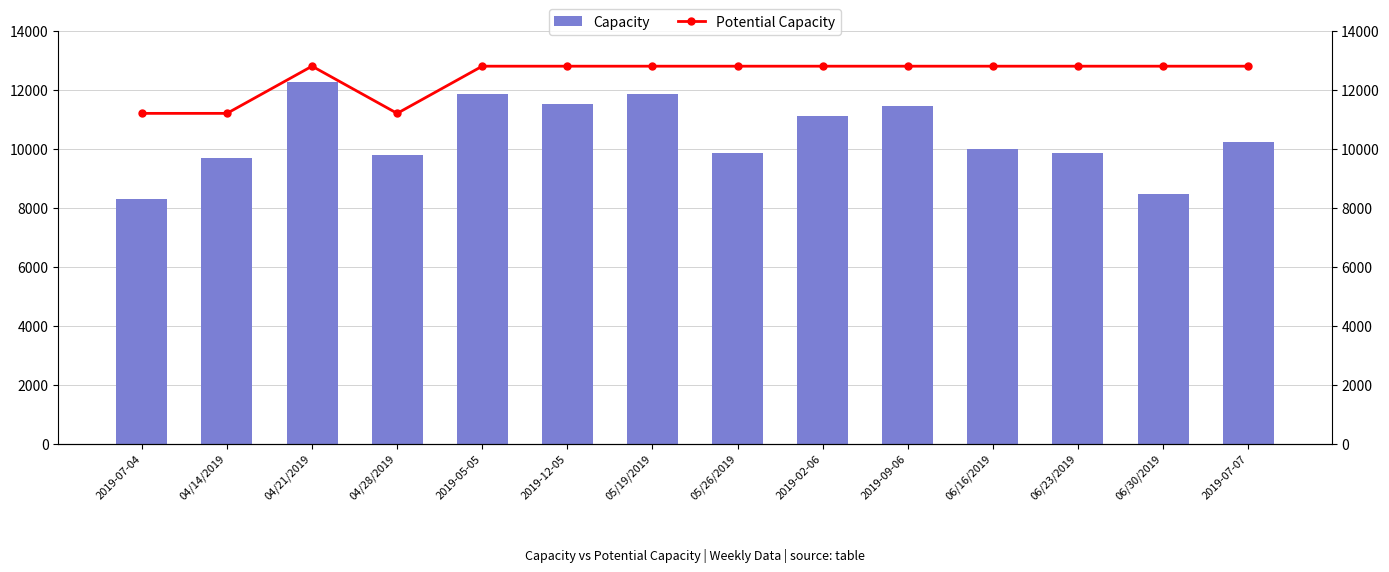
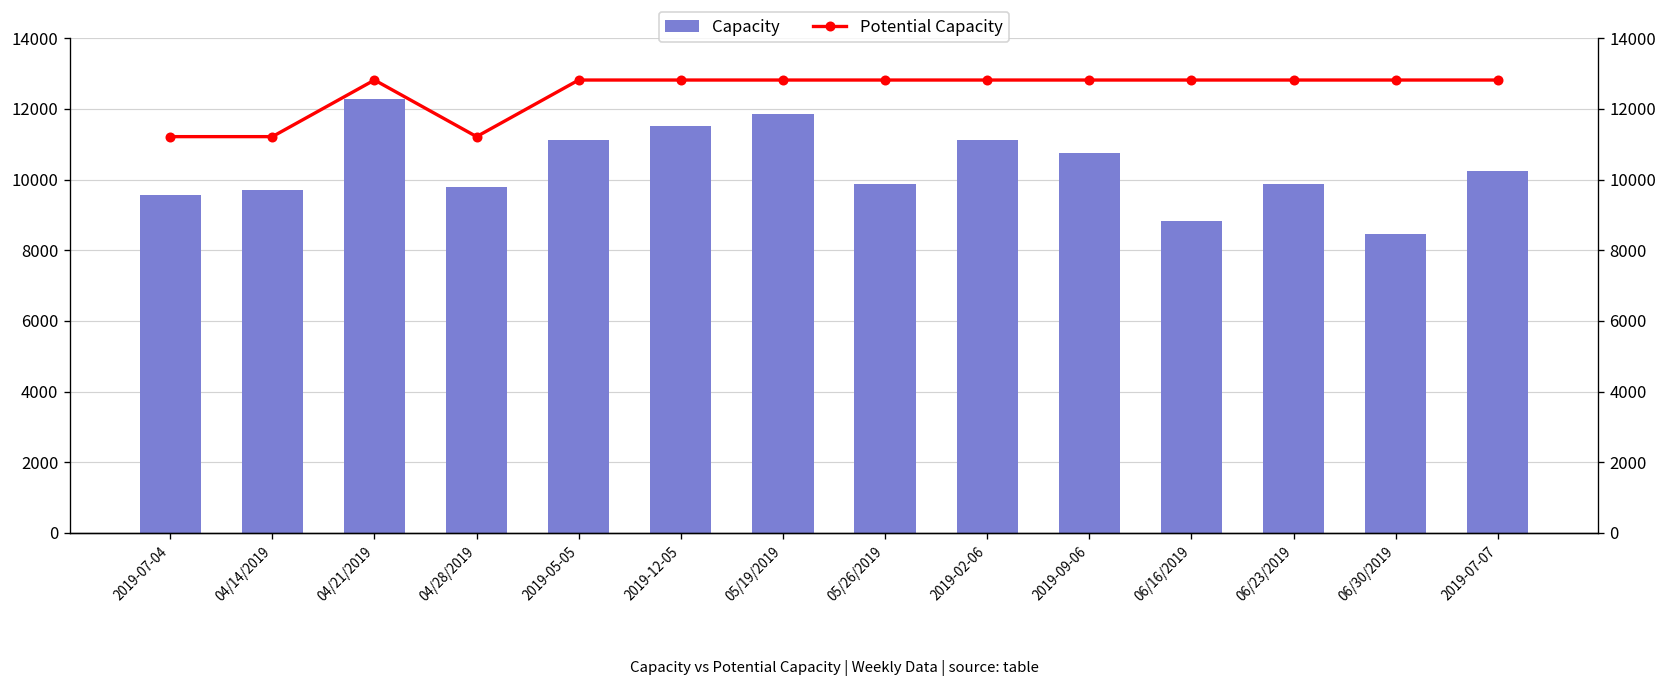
Capacity, 2019-07-04: 8300 -> 9600
Capacity, 2019-05-05: 11900 -> 11100
Capacity, 2019-09-06: 11500 -> 10800
Capacity, 06/16/2019: 10000 -> 8800
